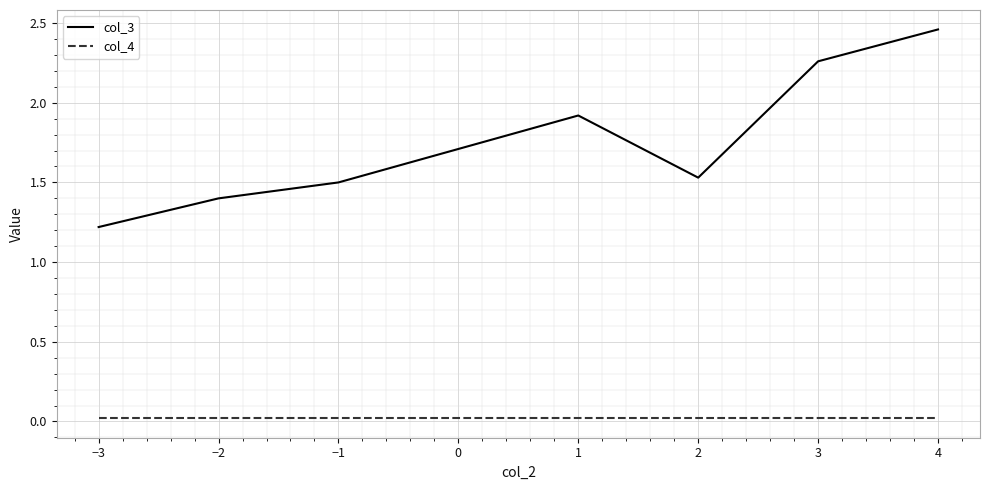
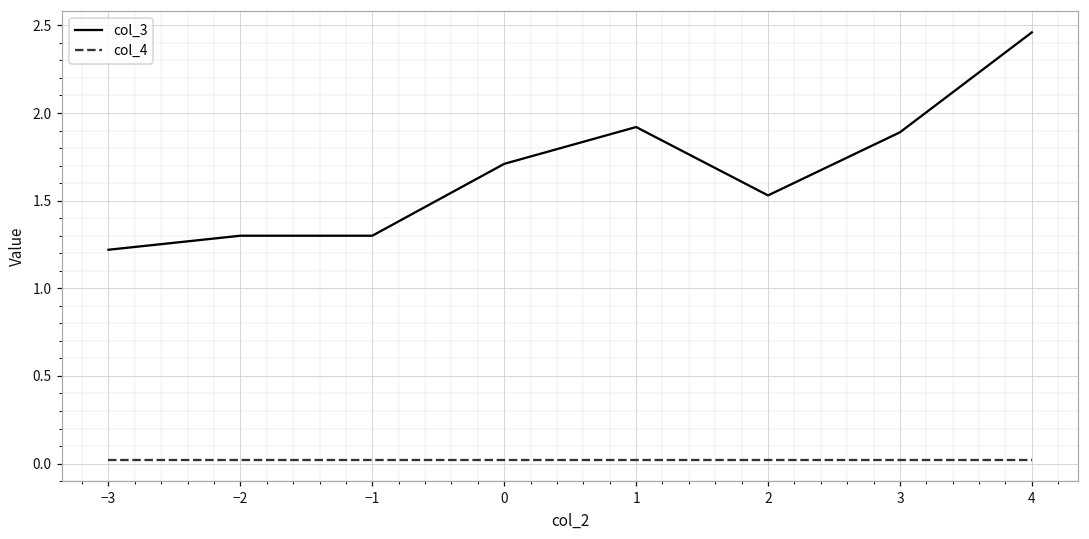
col_3, −2: 1.4 -> 1.3
col_3, −1: 1.5 -> 1.3
col_3, 3: 2.26 -> 1.89
